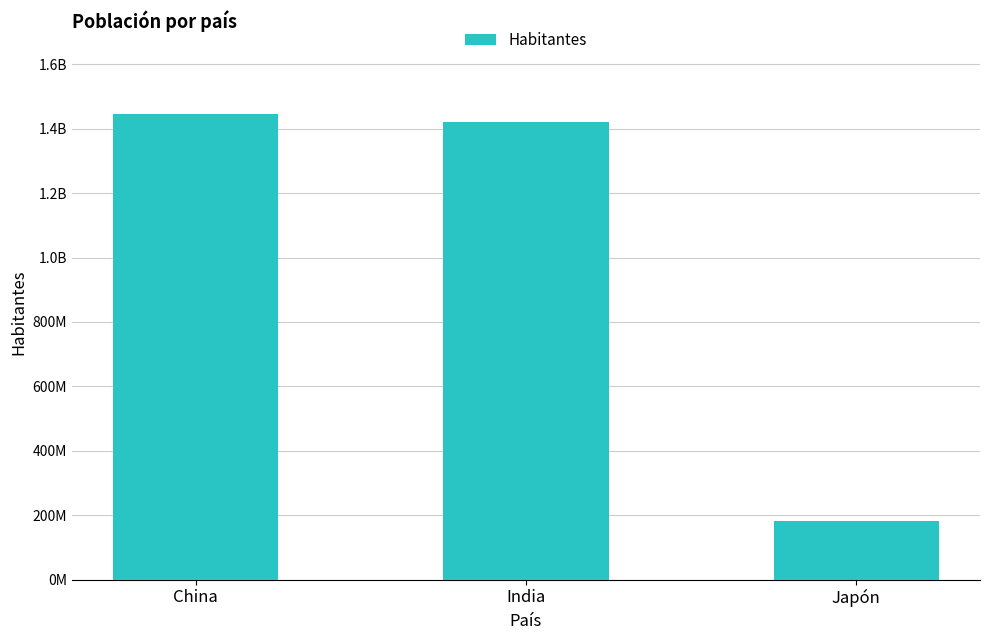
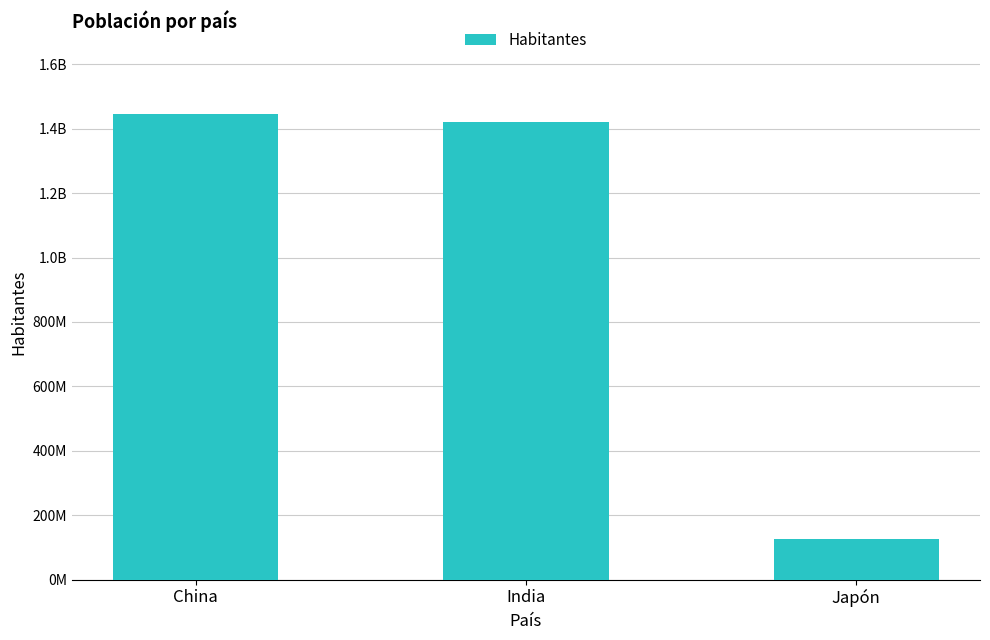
Japón: 180000000 -> 130000000
